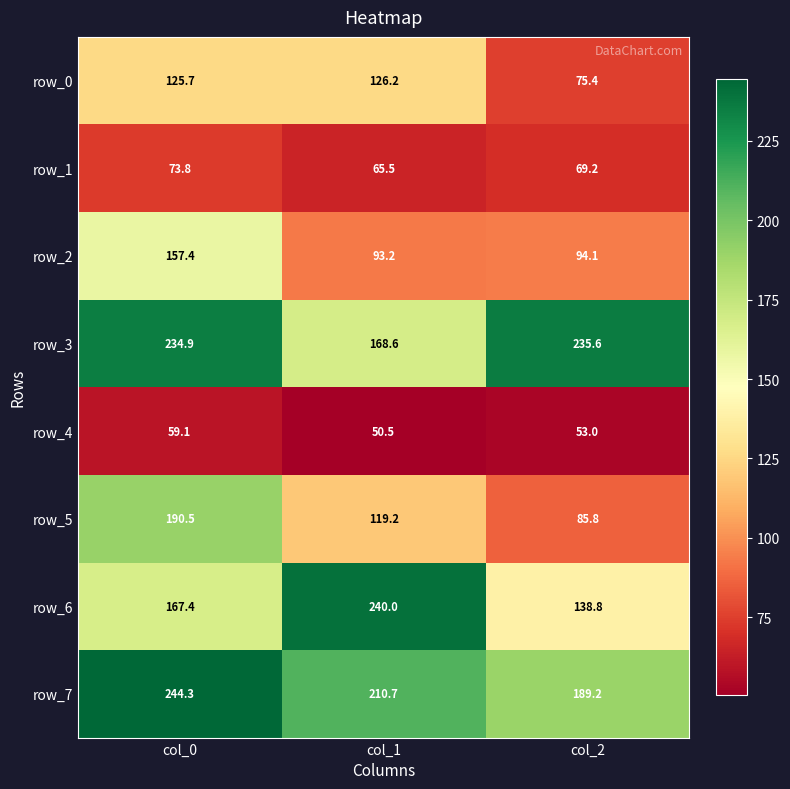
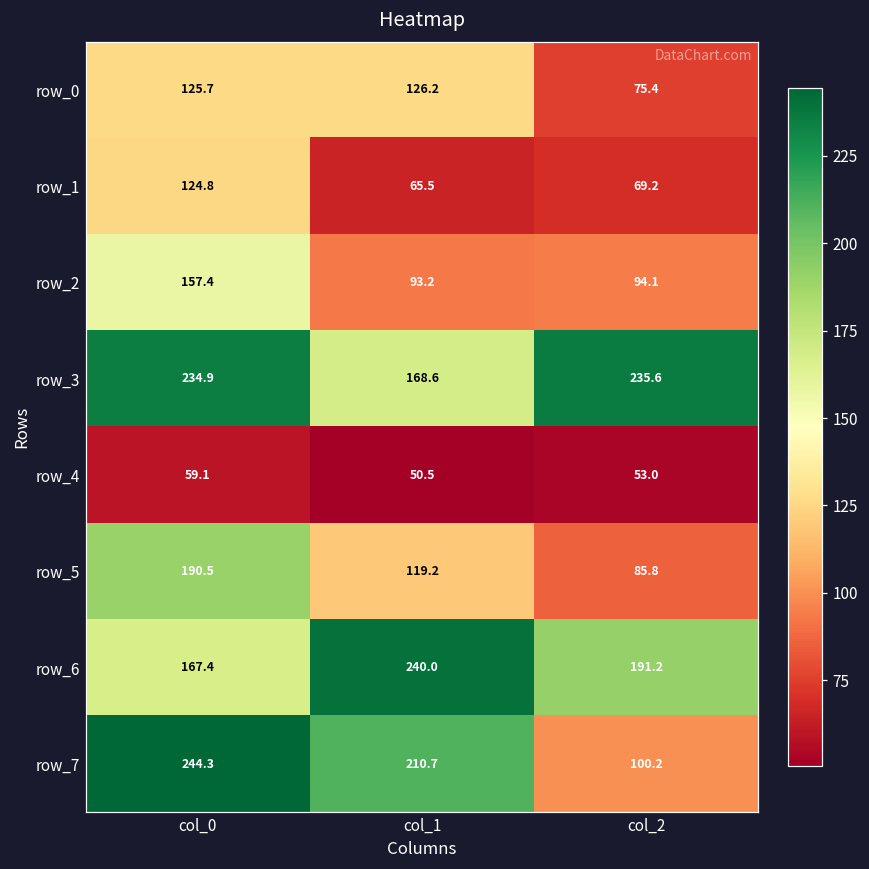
row_1, col_0: 73.8 -> 124.8
row_6, col_2: 138.8 -> 191.2
row_7, col_2: 189.2 -> 100.2
